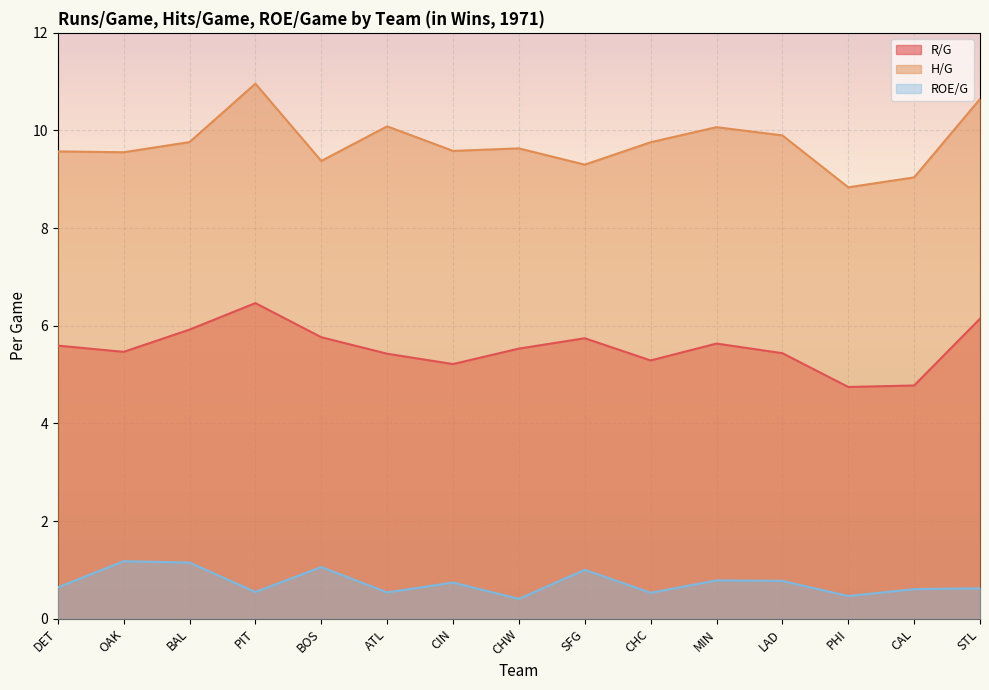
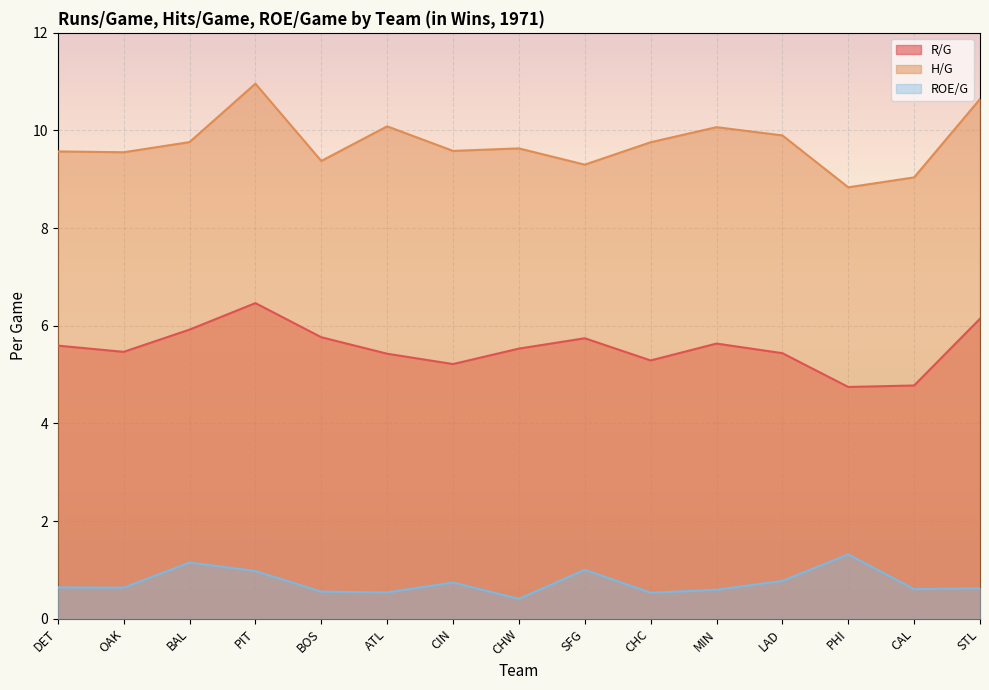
ROE/G, OAK: 1.2 -> 0.6
ROE/G, PIT: 0.5 -> 1.0
ROE/G, BOS: 1.1 -> 0.6
ROE/G, MIN: 0.8 -> 0.6
ROE/G, PHI: 0.5 -> 1.3
